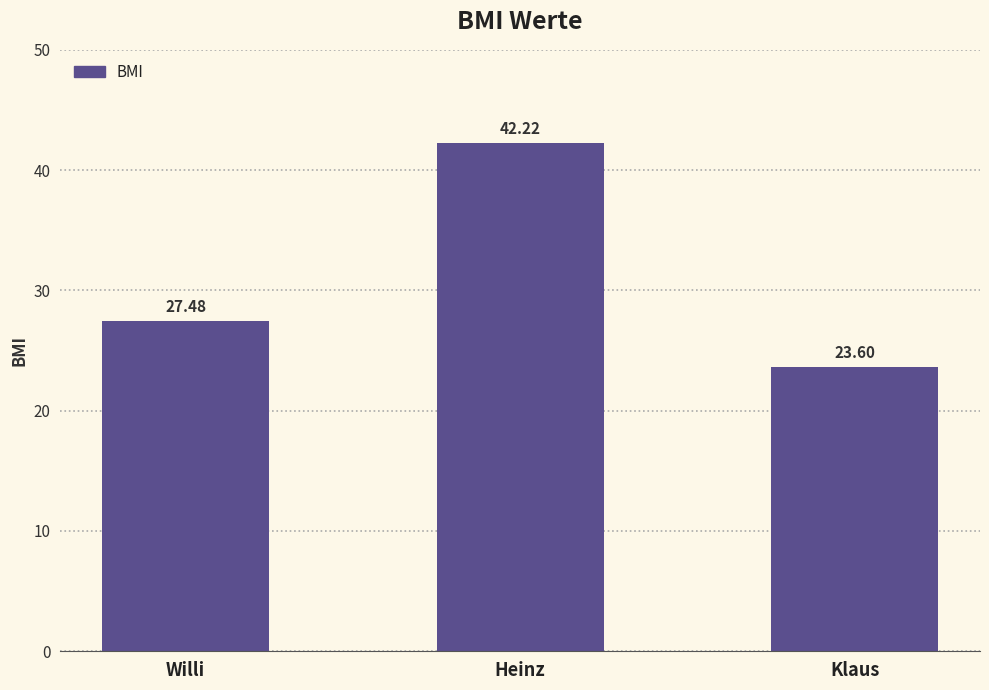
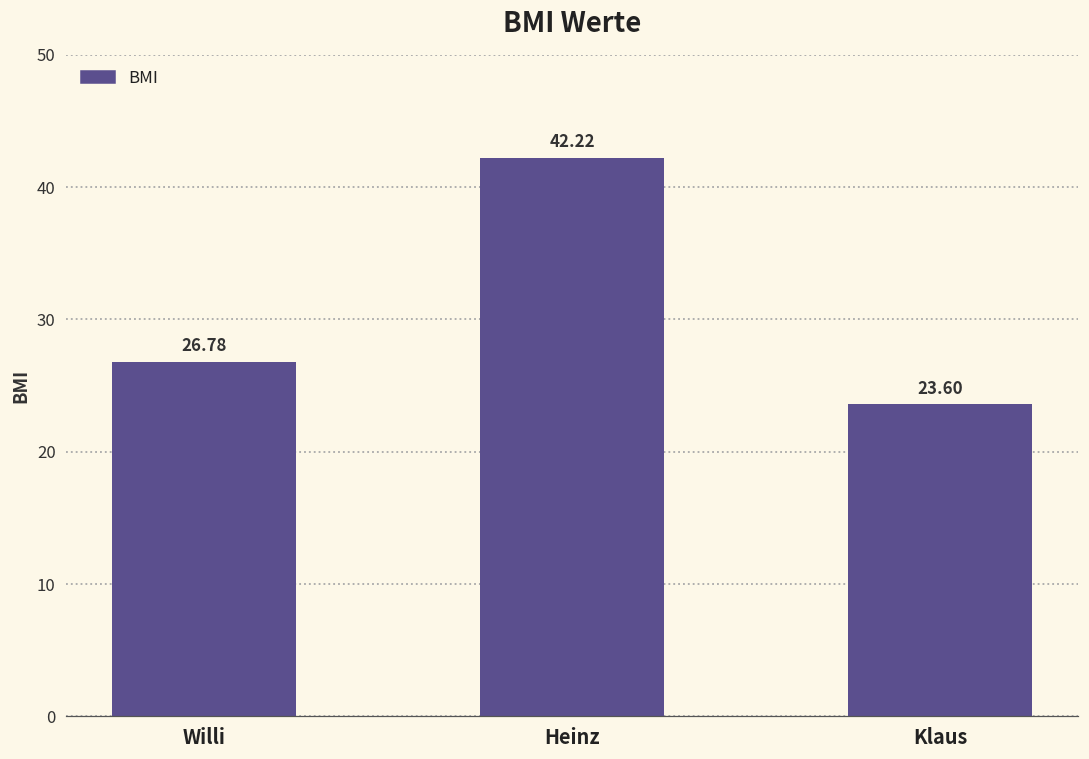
Willi: 27.48 -> 26.78
